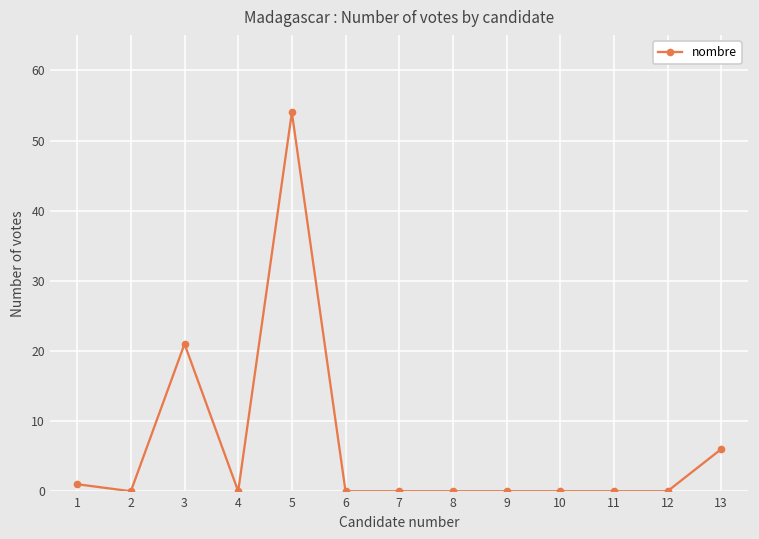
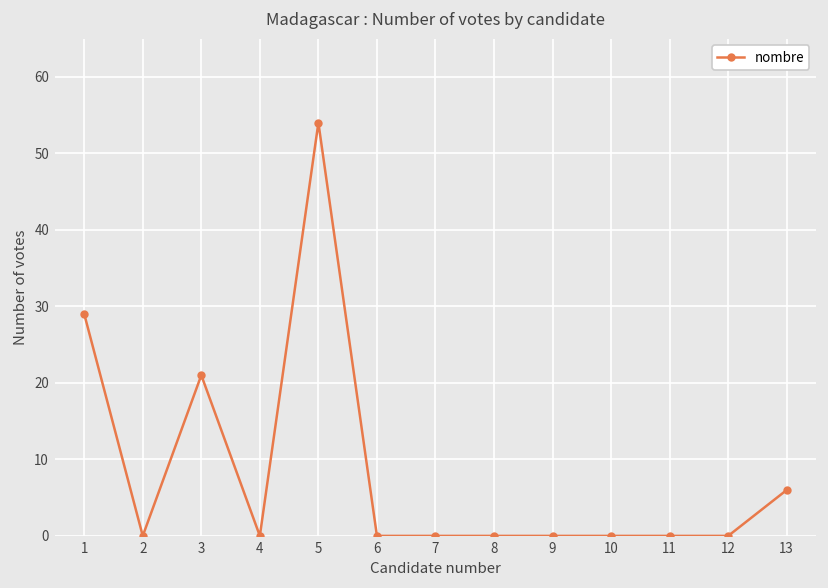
1: 1 -> 29
